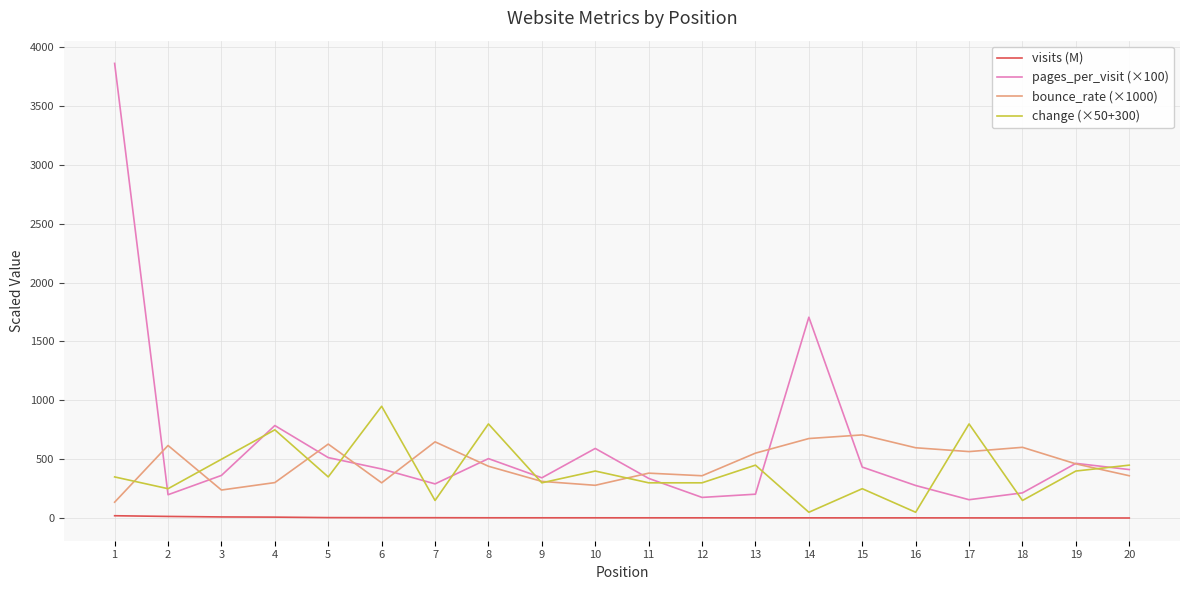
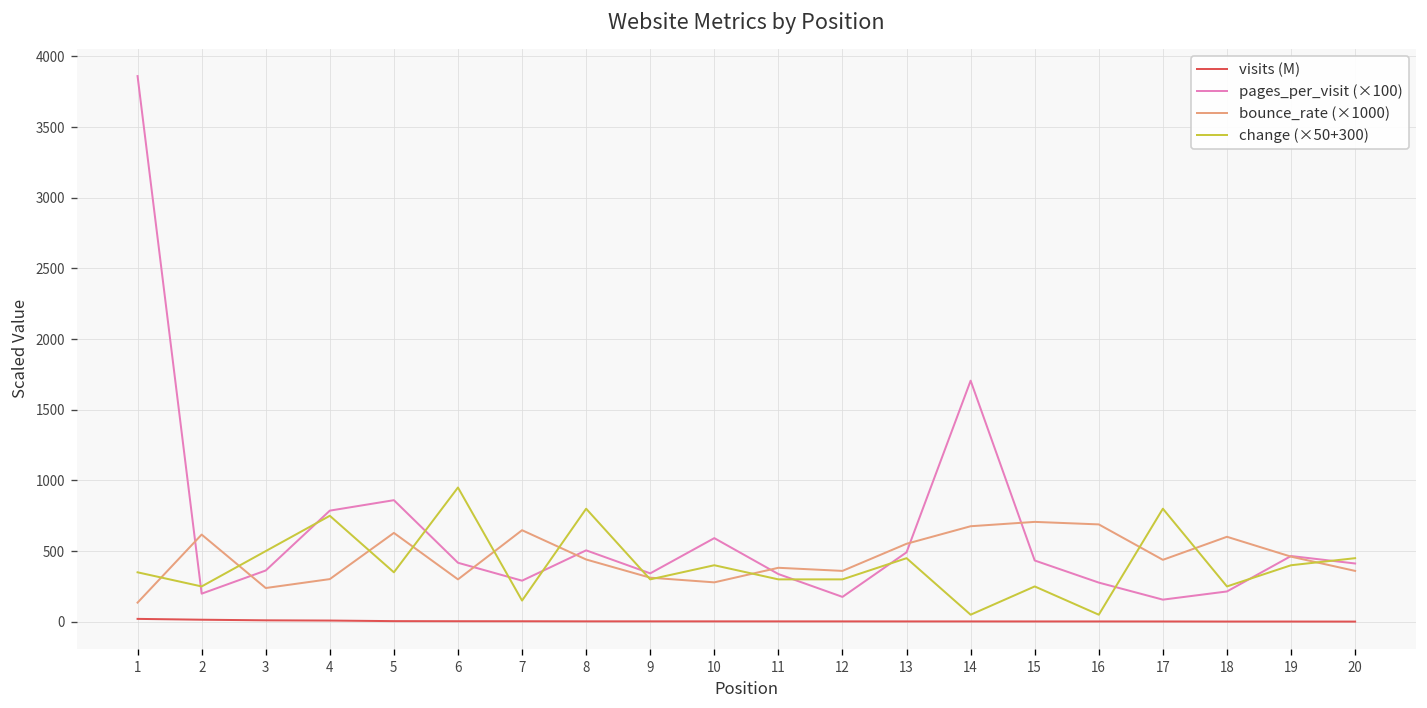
pages_per_visit (×100), 5: 510 -> 860
pages_per_visit (×100), 13: 200 -> 490
bounce_rate (×1000), 16: 600 -> 690
bounce_rate (×1000), 17: 570 -> 440
change (×50+300), 18: 150 -> 250
